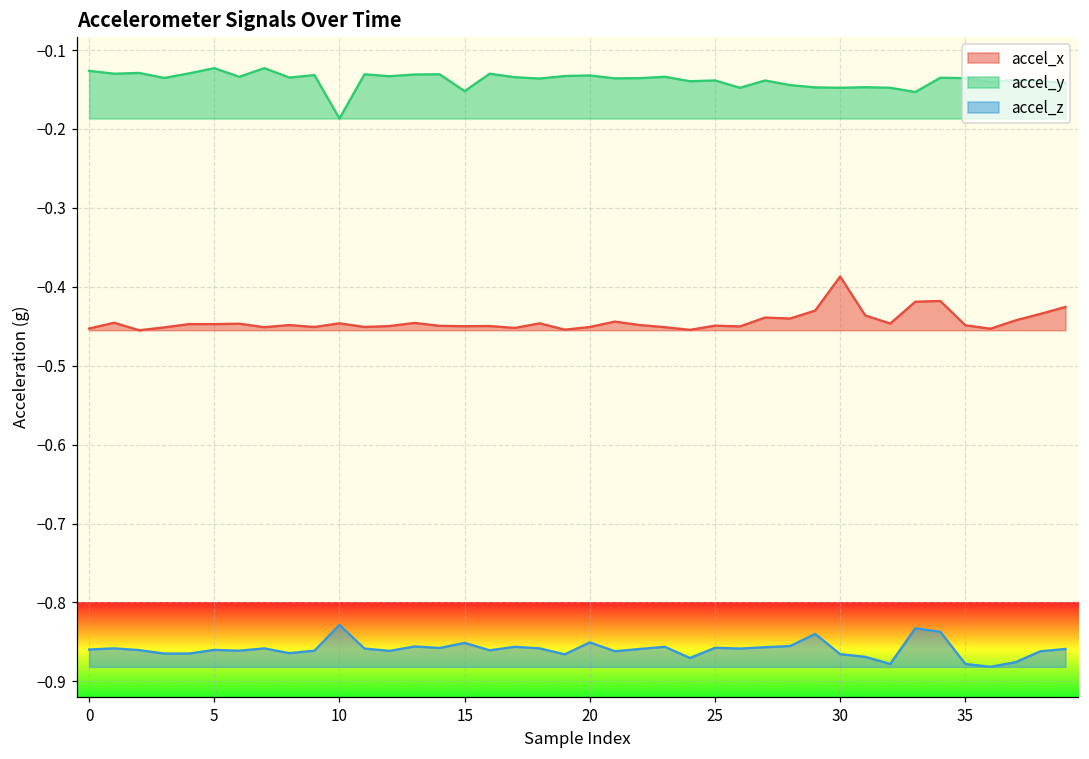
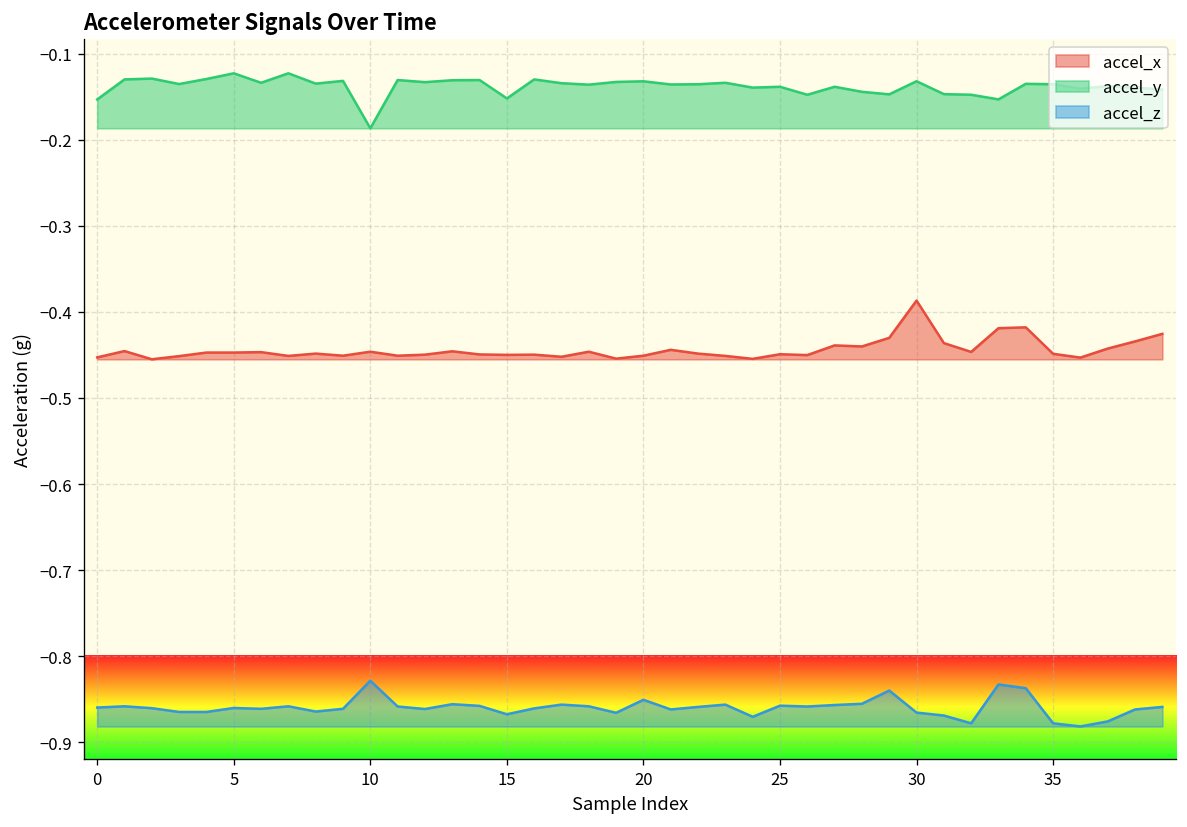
accel_y, 0: -0.13 -> -0.15
accel_z, 15: -0.85 -> -0.87
accel_y, 30: -0.15 -> -0.13
